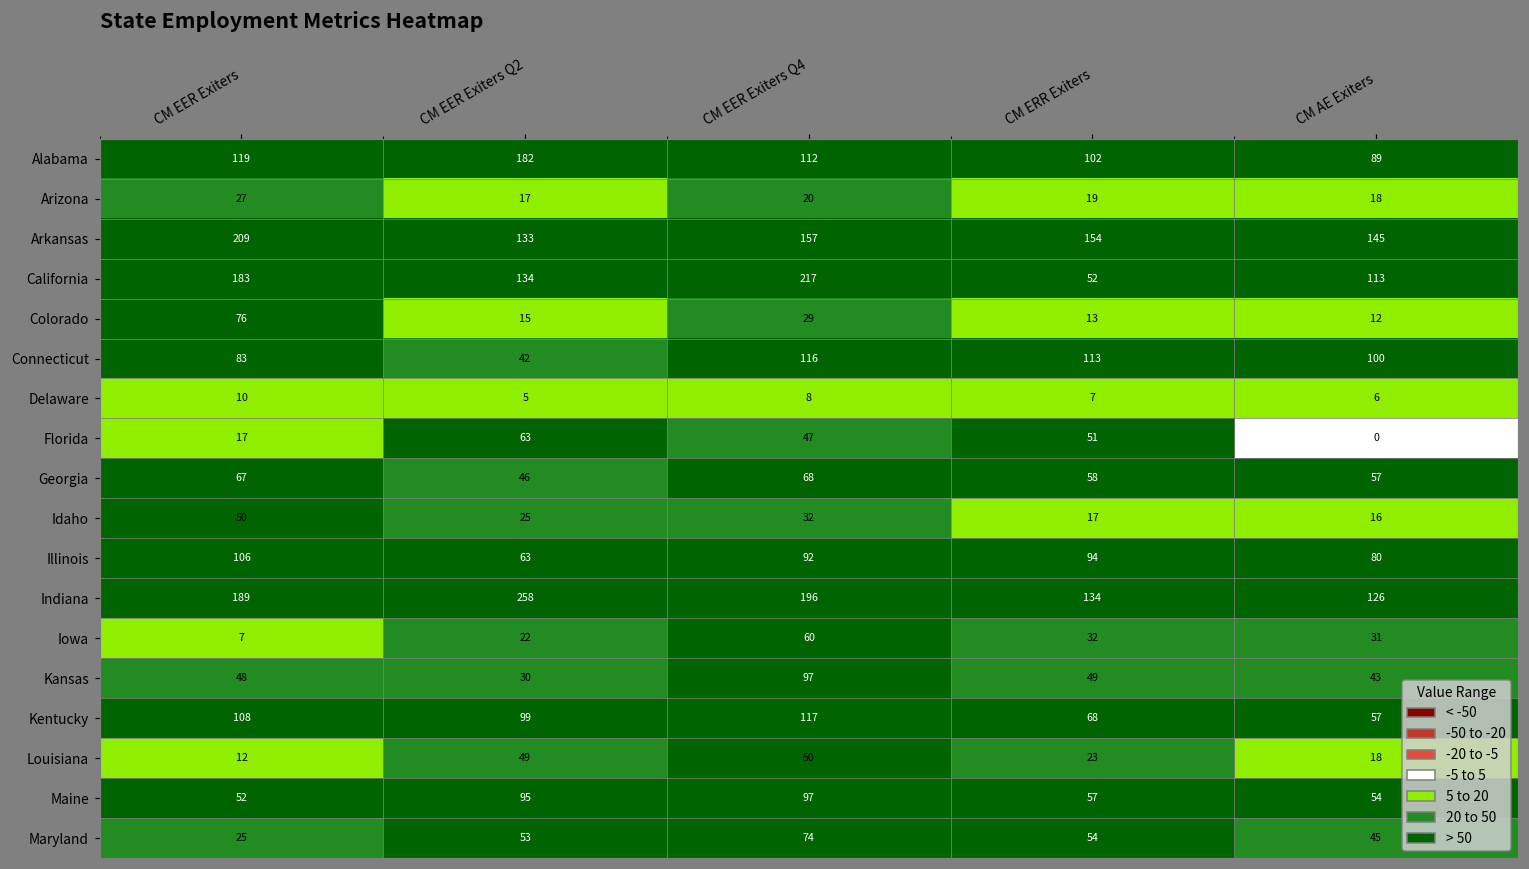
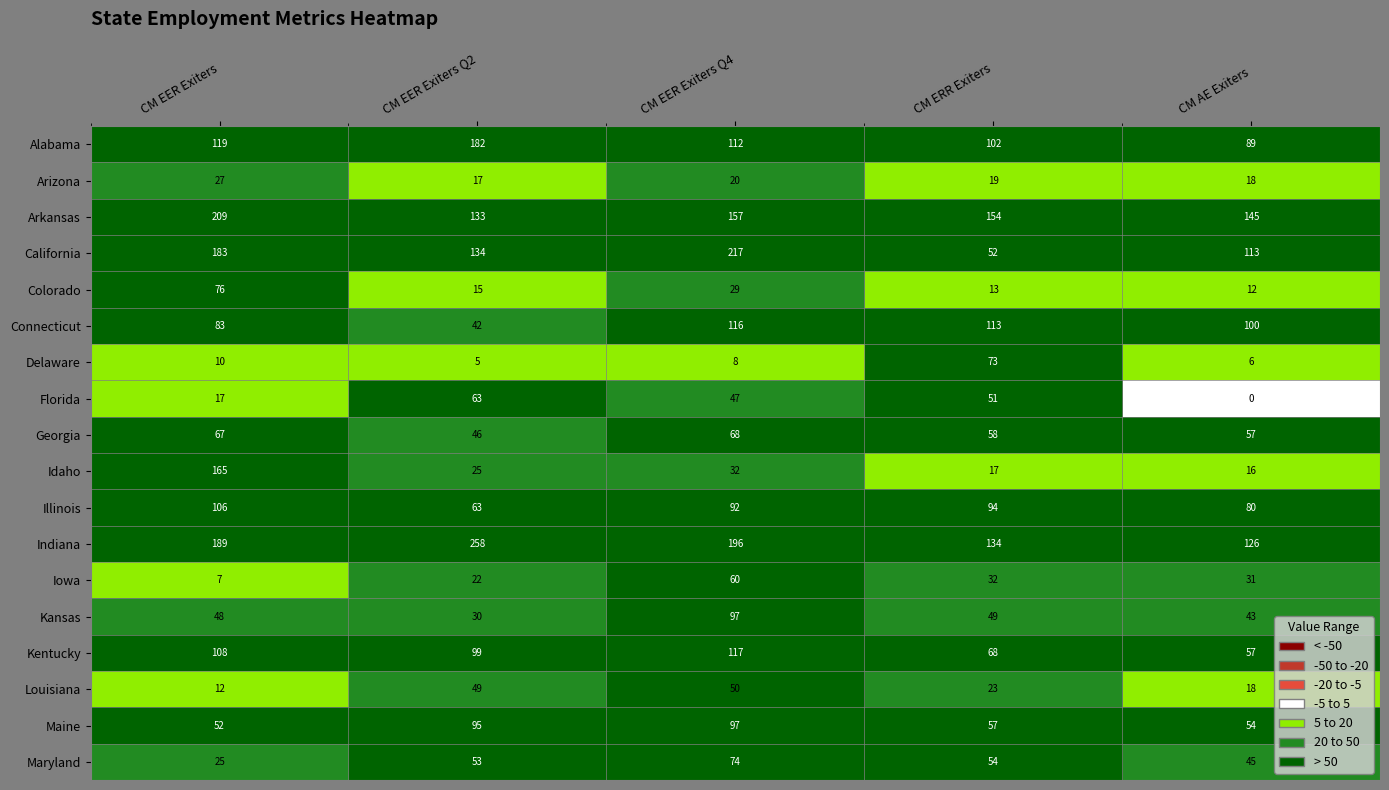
Delaware, CM ERR Exiters: 7 -> 73
Idaho, CM EER Exiters: 50 -> 165
